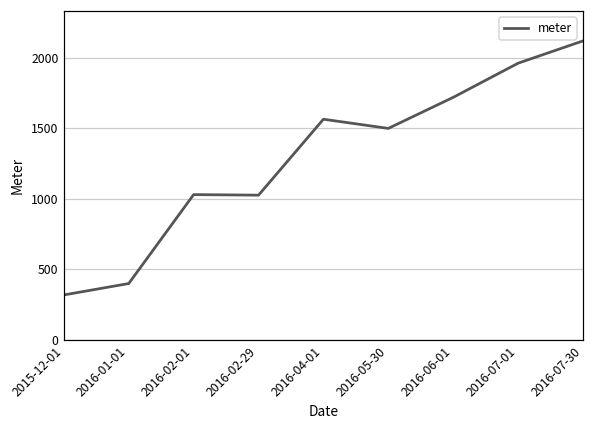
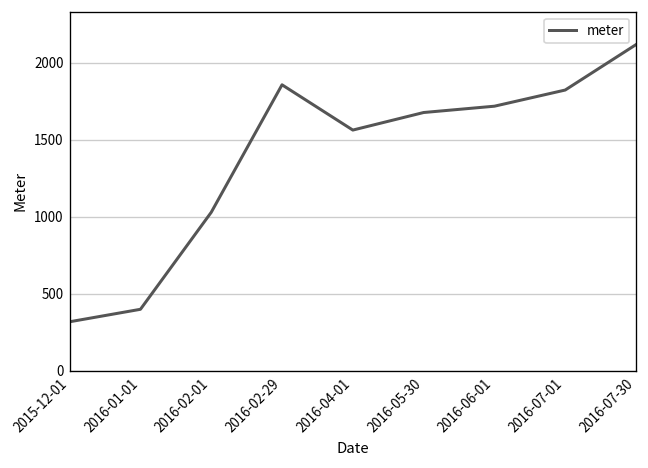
2016-02-29: 1030 -> 1860
2016-05-30: 1500 -> 1680
2016-07-01: 1960 -> 1820
